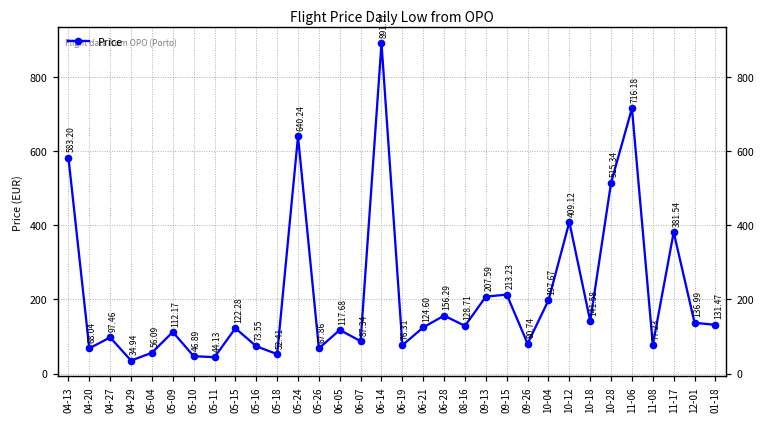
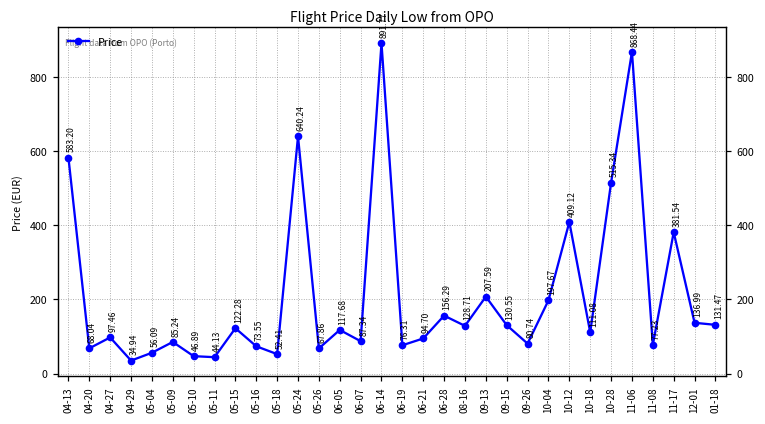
05-09: 112.17 -> 85.24
06-21: 124.60 -> 94.70
09-15: 213.23 -> 130.55
10-18: 141.58 -> 111.08
11-06: 716.18 -> 868.44
